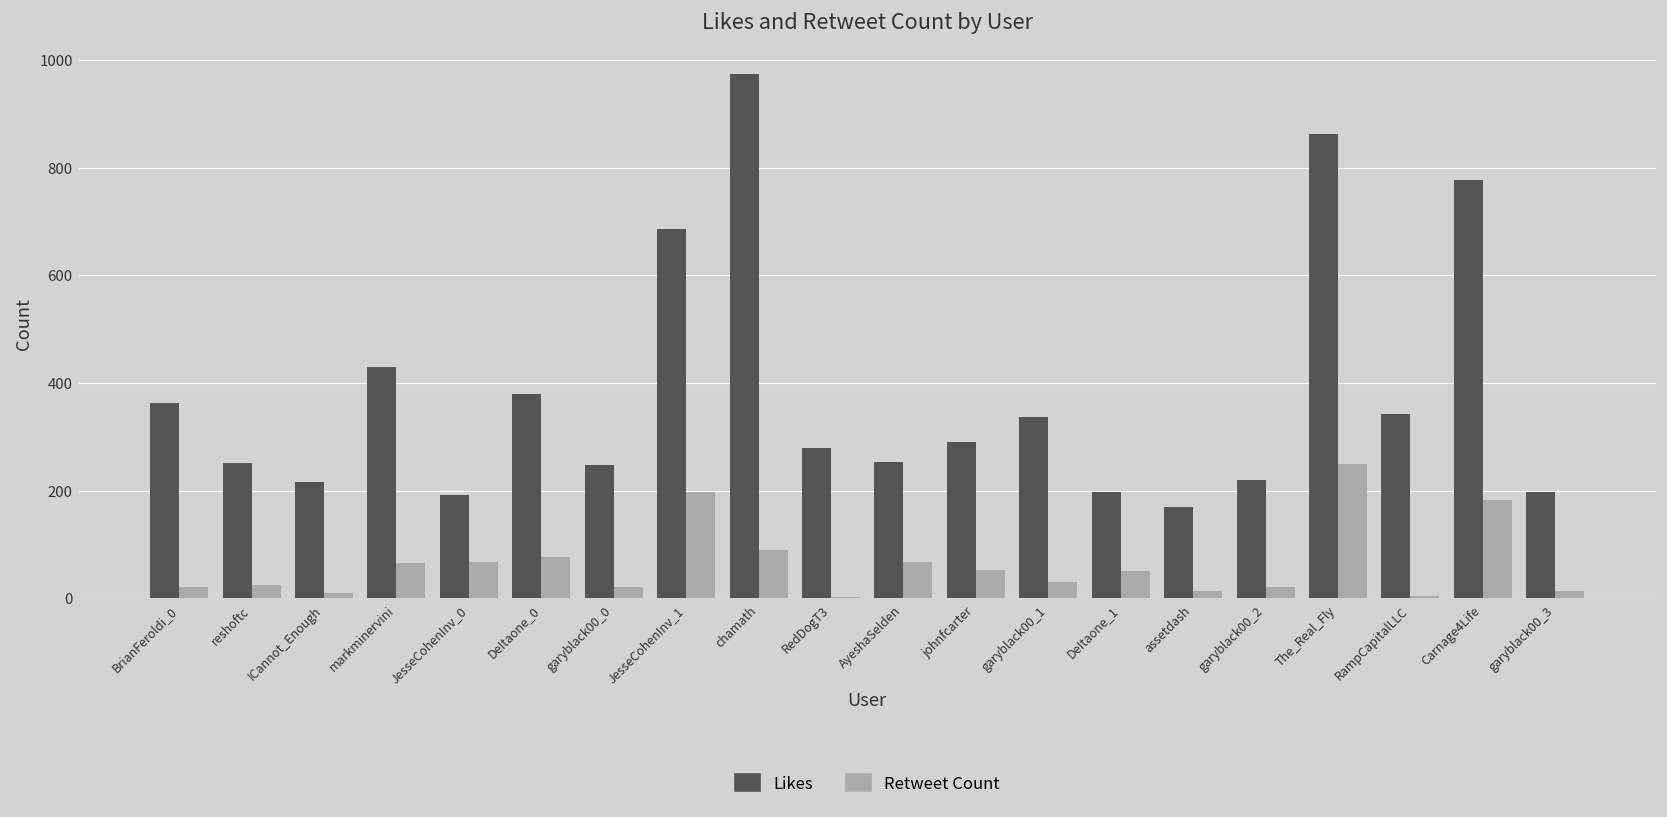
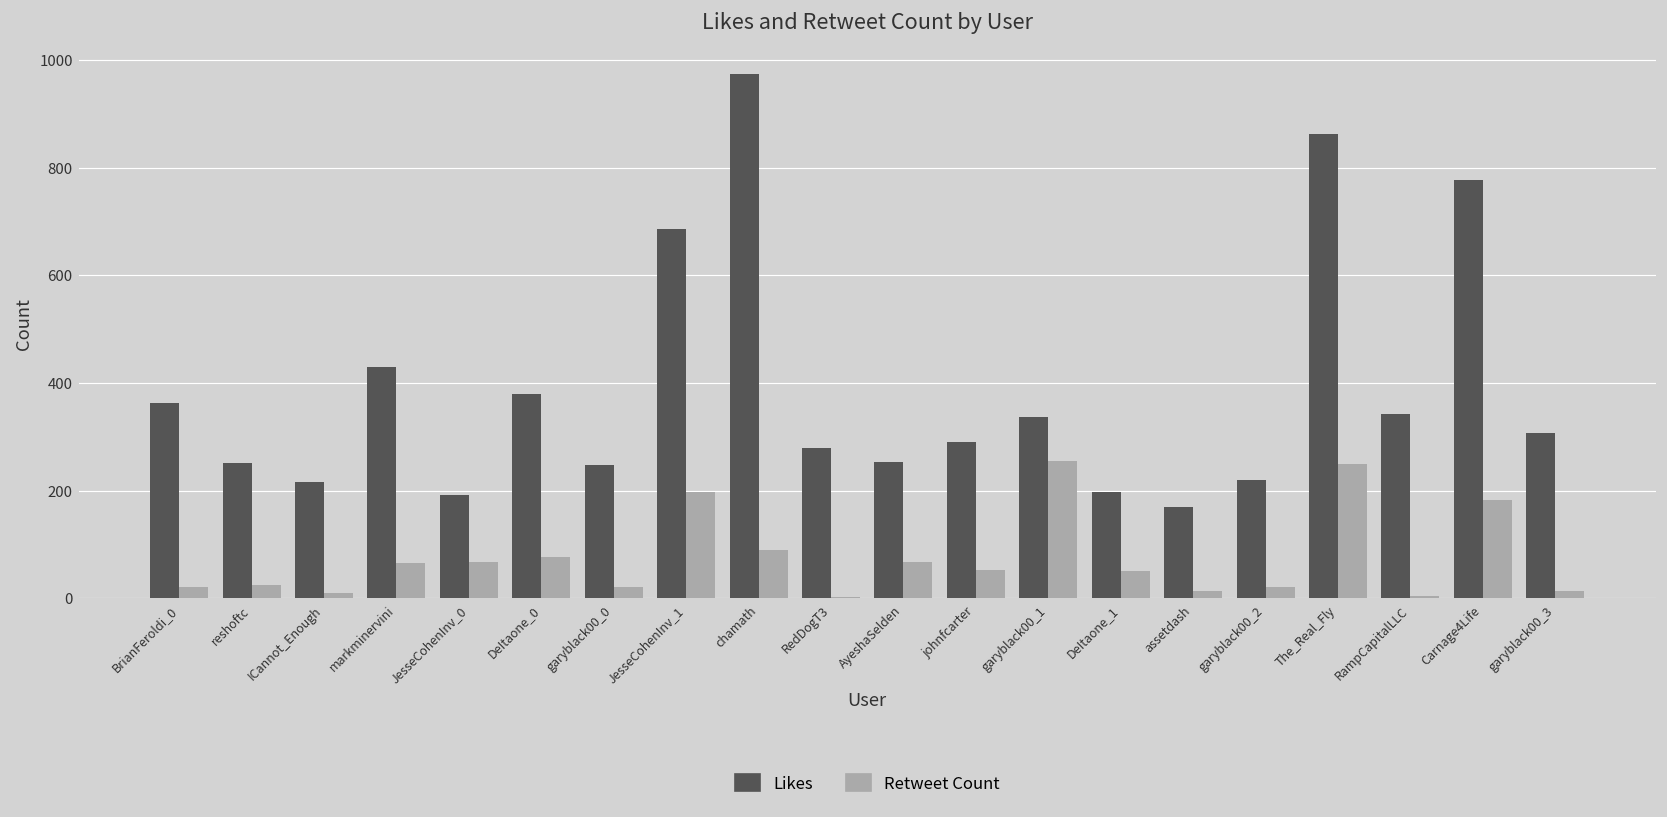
Retweet Count, garyblack00_1: 30 -> 260
Likes, garyblack00_3: 200 -> 310
